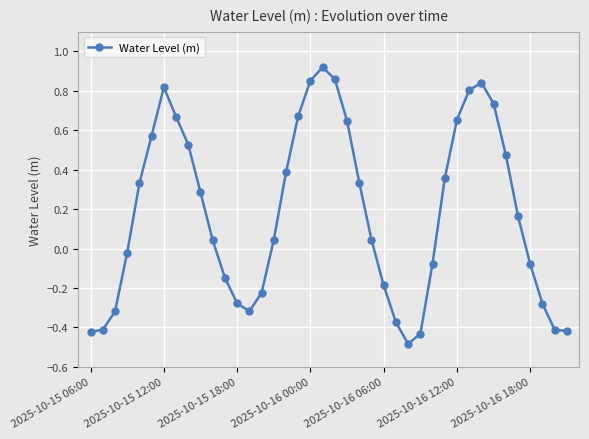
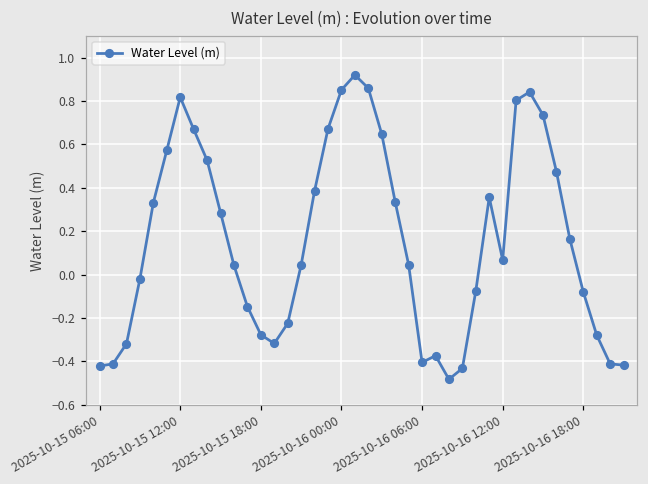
2025-10-16 06:00: -0.19 -> -0.41
2025-10-16 12:00: 0.65 -> 0.07
